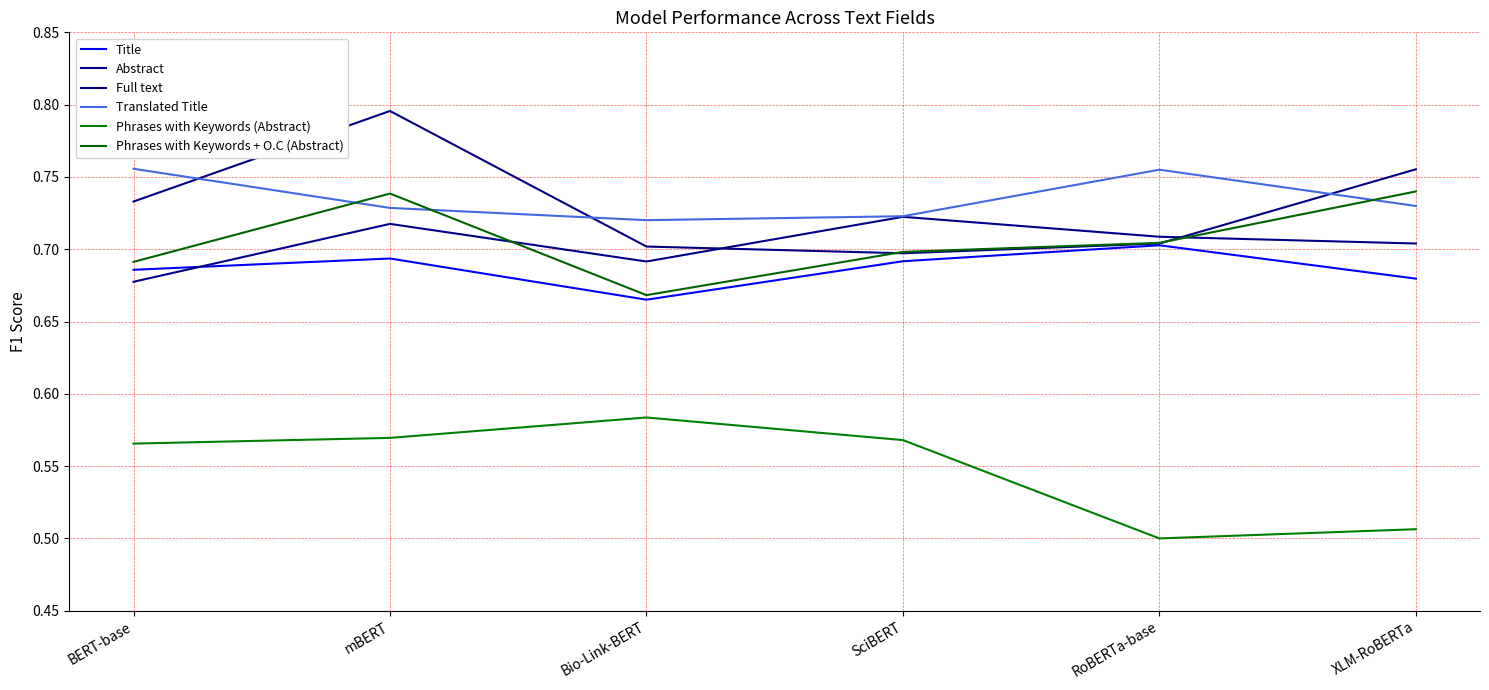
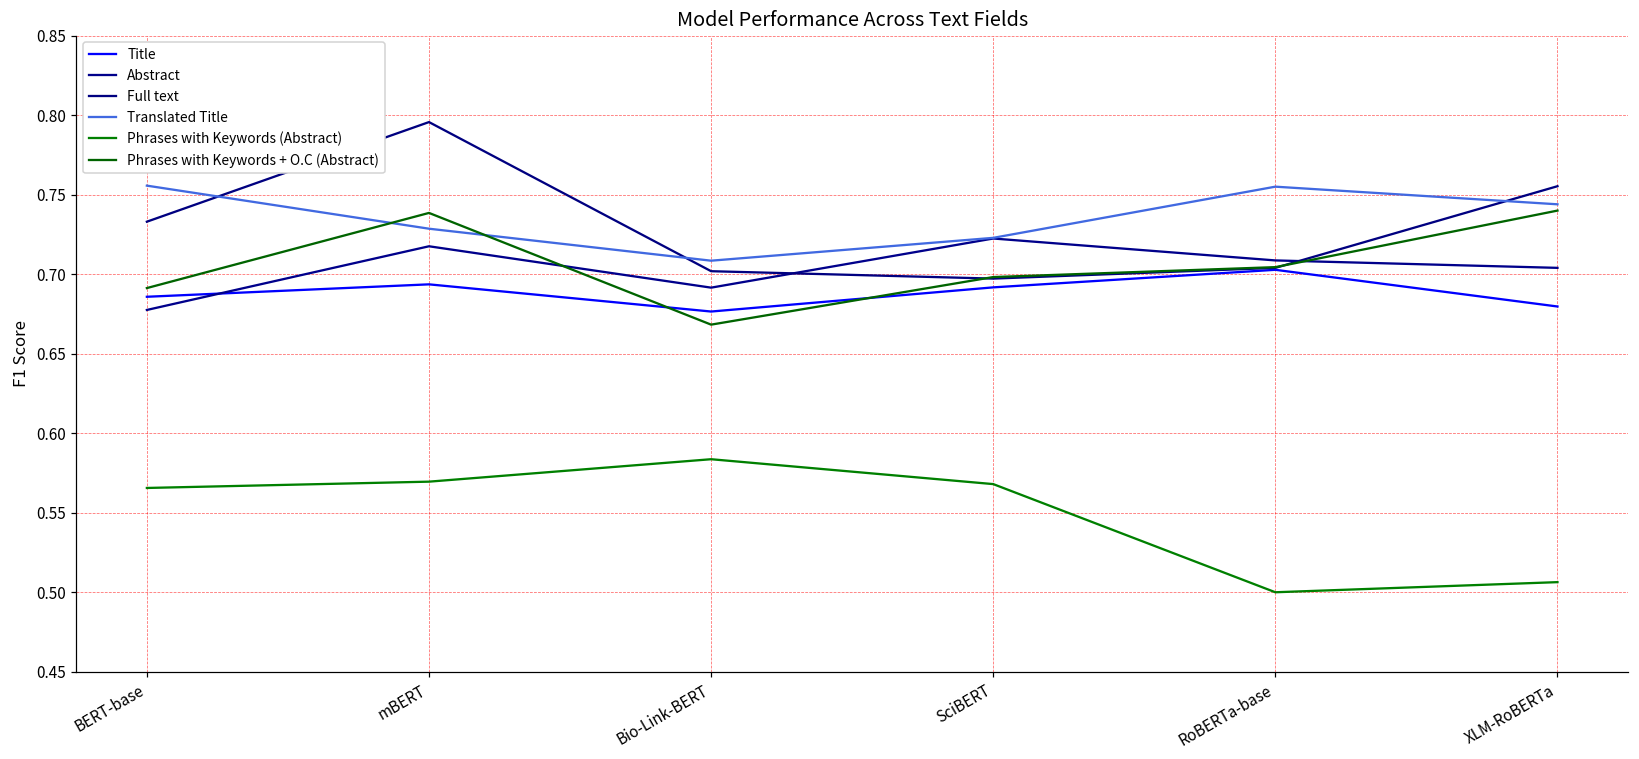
Title, Bio-Link-BERT: 0.665 -> 0.676
Translated Title, Bio-Link-BERT: 0.720 -> 0.708
Translated Title, XLM-RoBERTa: 0.730 -> 0.744
